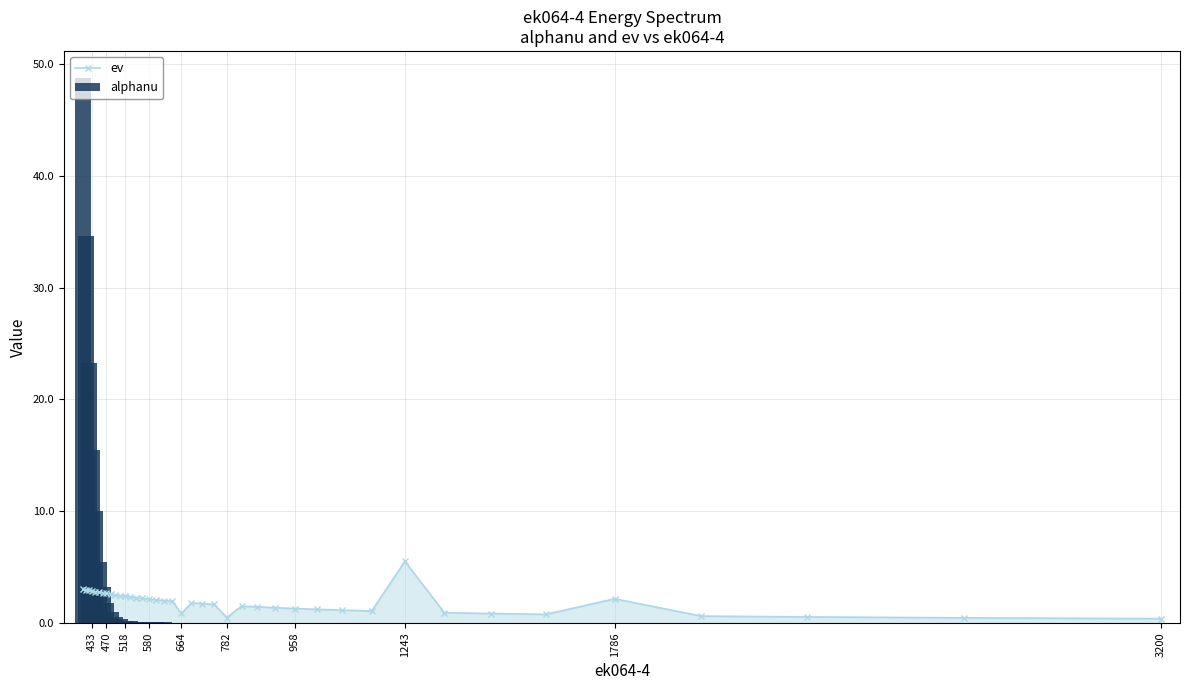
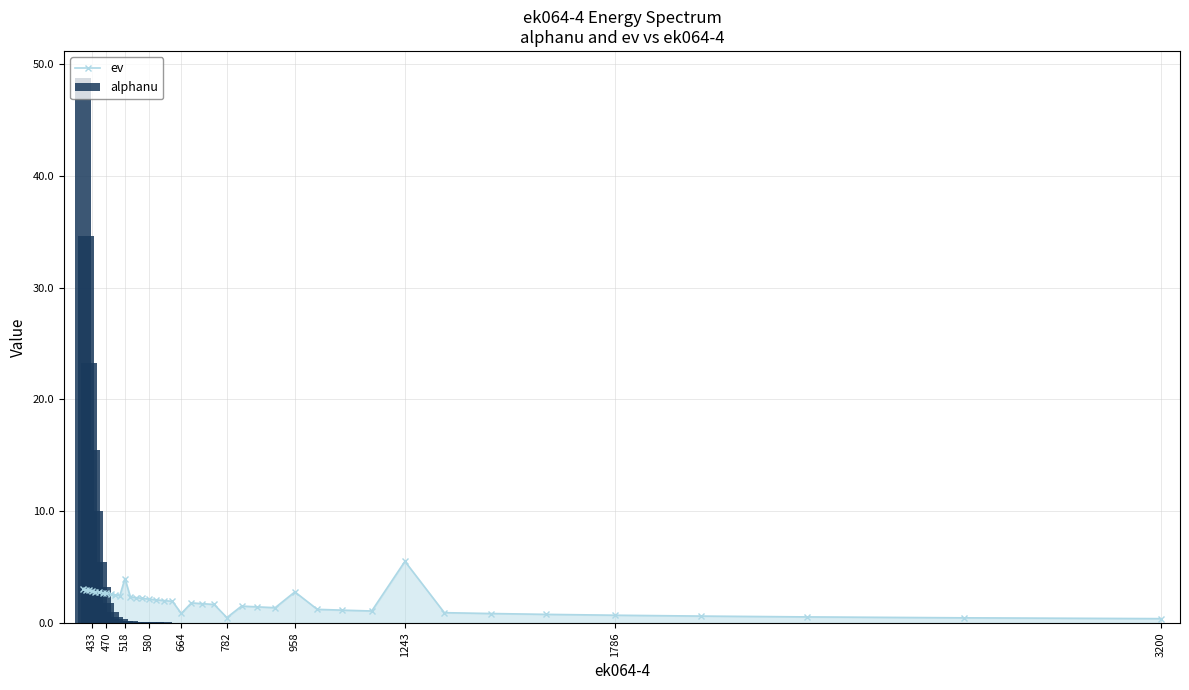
ev, 518: 2.4 -> 4.0
ev, 958: 1.3 -> 2.8
ev, 1786: 2.2 -> 0.7
